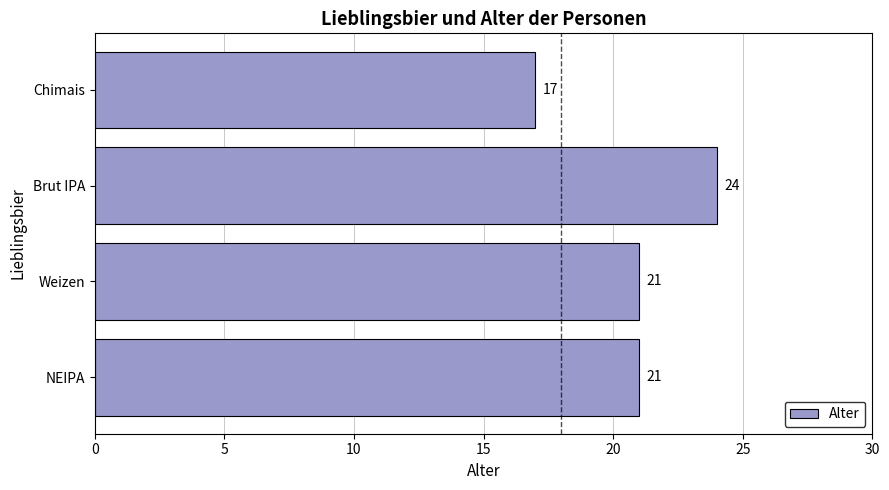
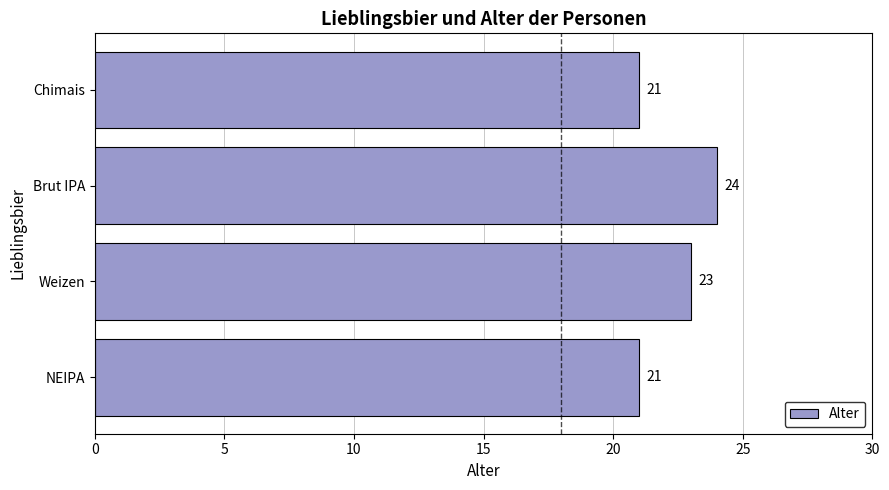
Chimais: 17 -> 21
Weizen: 21 -> 23
